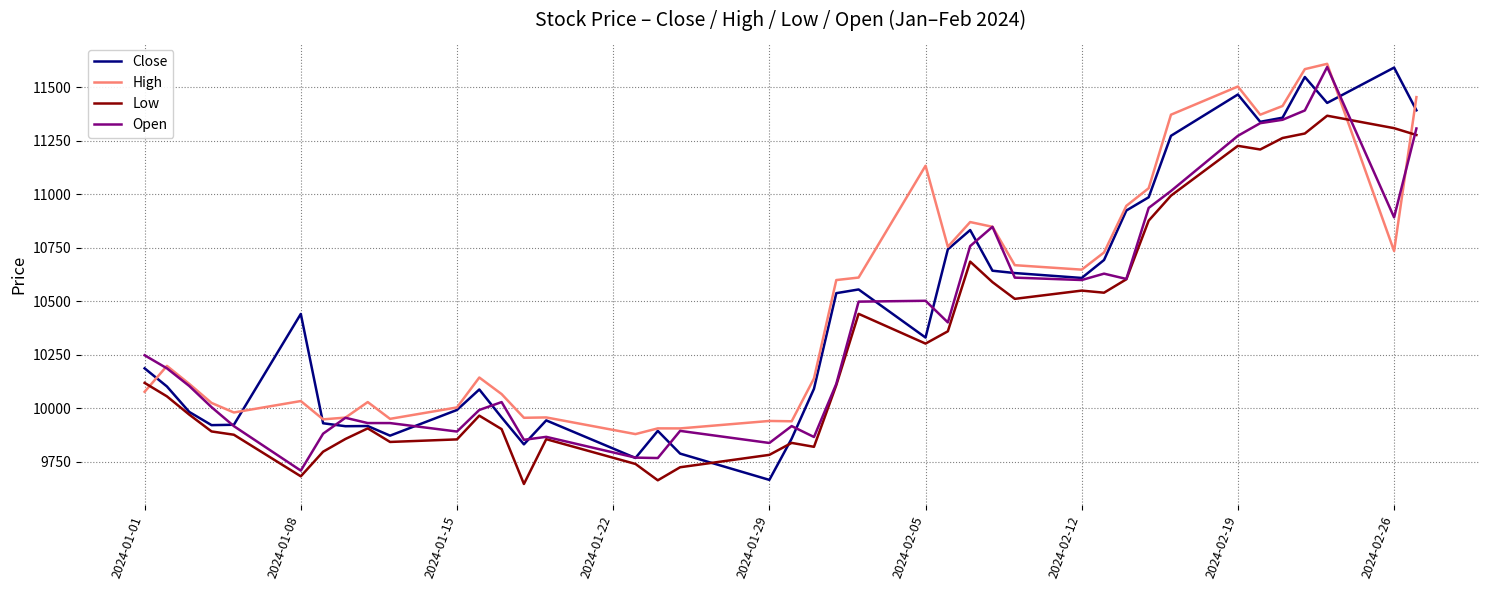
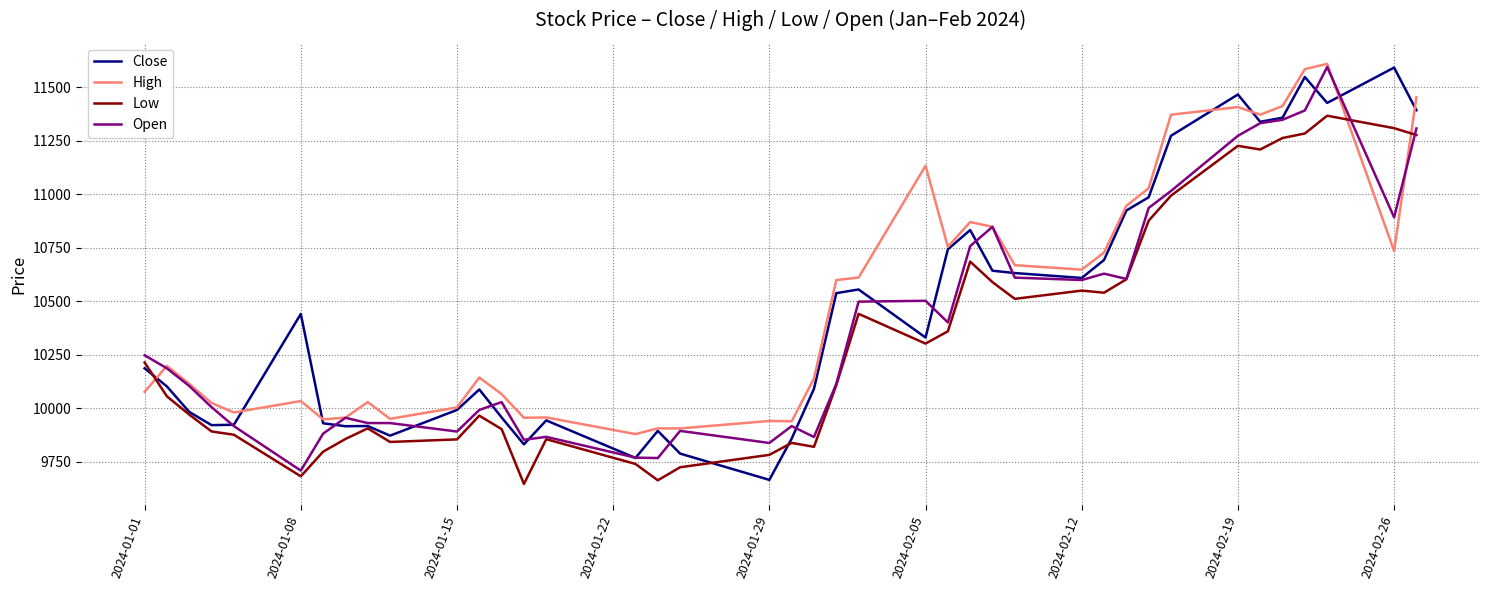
Low, 2024-01-01: 10120 -> 10210
High, 2024-02-19: 11500 -> 11410
